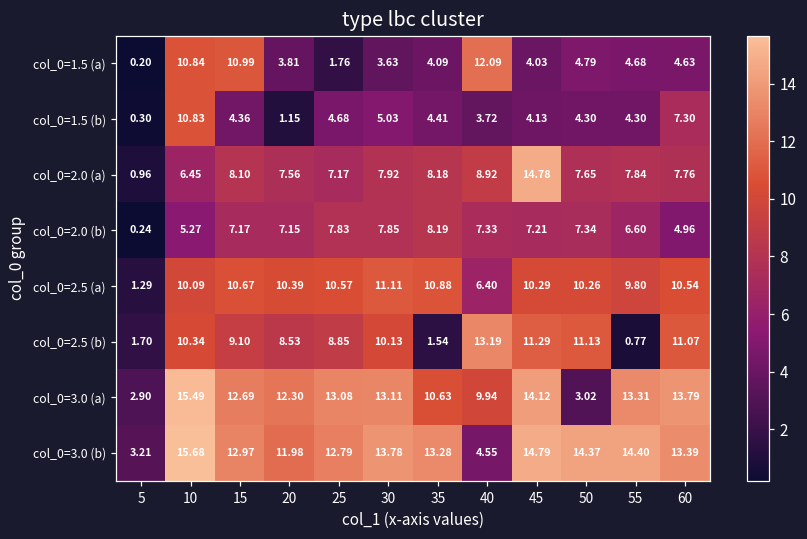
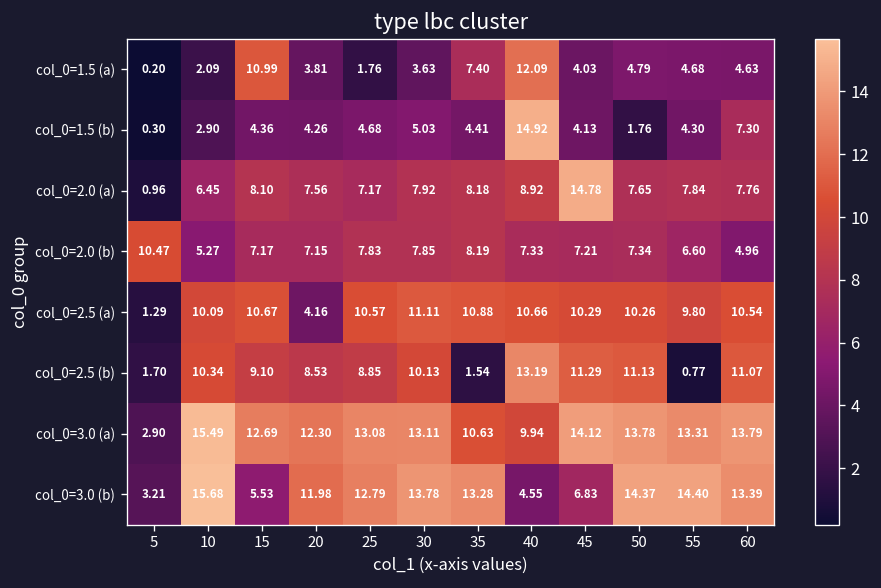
col_0=1.5 (a), 10: 10.84 -> 2.09
col_0=1.5 (a), 35: 4.09 -> 7.40
col_0=1.5 (b), 10: 10.83 -> 2.90
col_0=1.5 (b), 20: 1.15 -> 4.26
col_0=1.5 (b), 40: 3.72 -> 14.92
col_0=1.5 (b), 50: 4.30 -> 1.76
col_0=2.0 (b), 5: 0.24 -> 10.47
col_0=2.5 (a), 20: 10.39 -> 4.16
col_0=2.5 (a), 40: 6.40 -> 10.66
col_0=3.0 (a), 50: 3.02 -> 13.78
col_0=3.0 (b), 15: 12.97 -> 5.53
col_0=3.0 (b), 45: 14.79 -> 6.83
